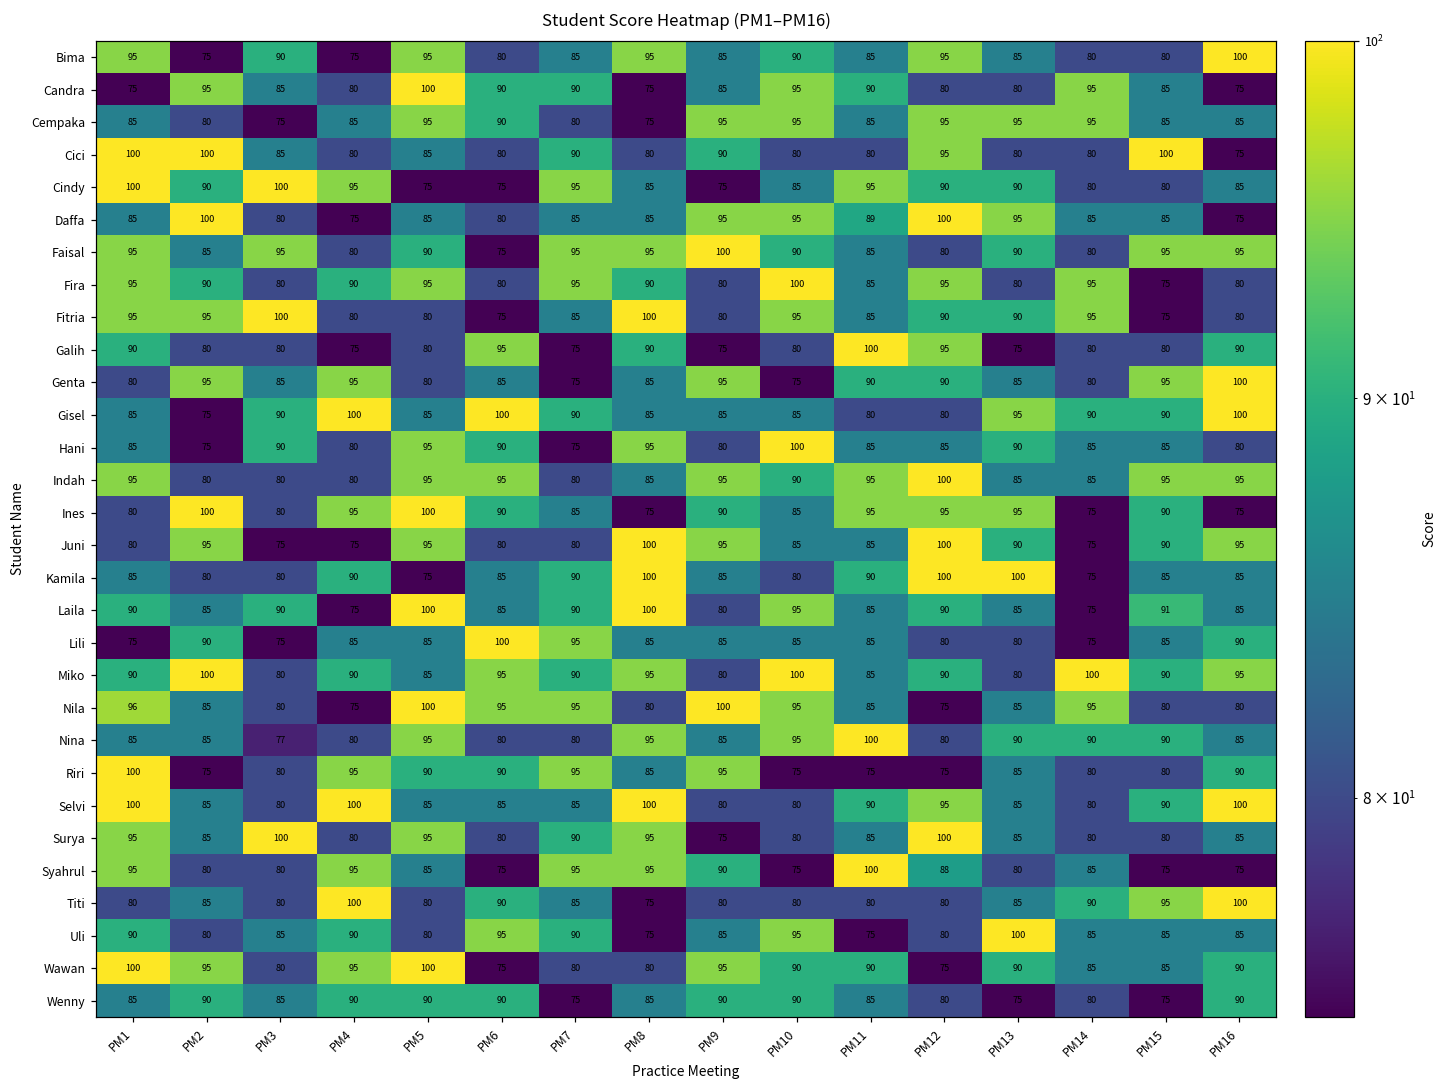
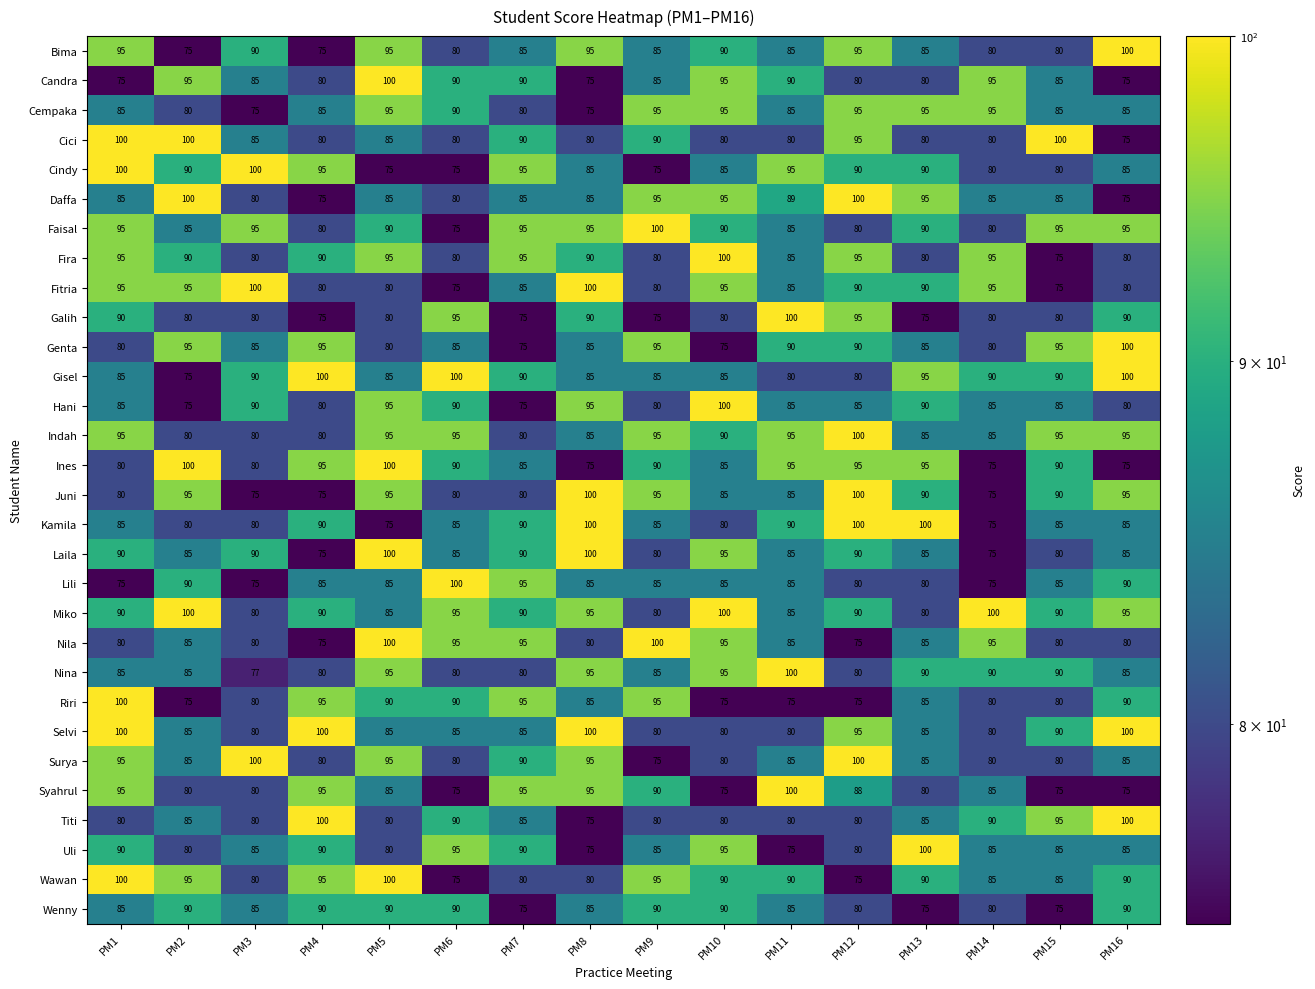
Laila, PM15: 91 -> 80
Nila, PM1: 96 -> 80
Selvi, PM11: 90 -> 80
